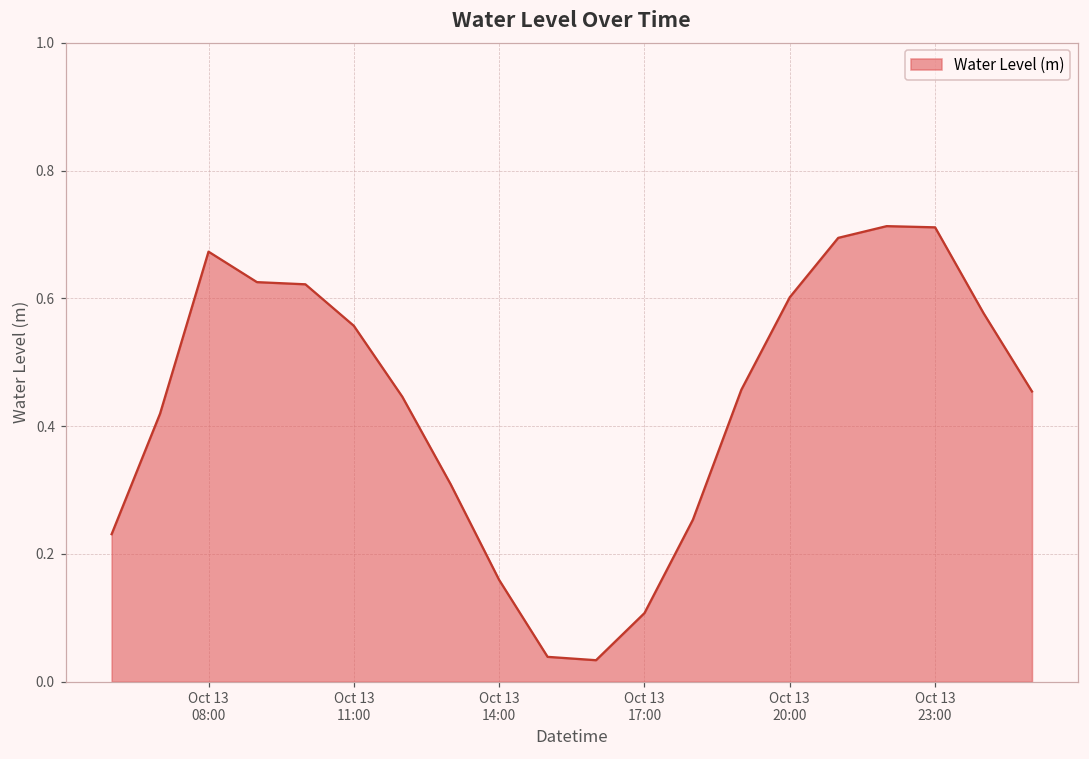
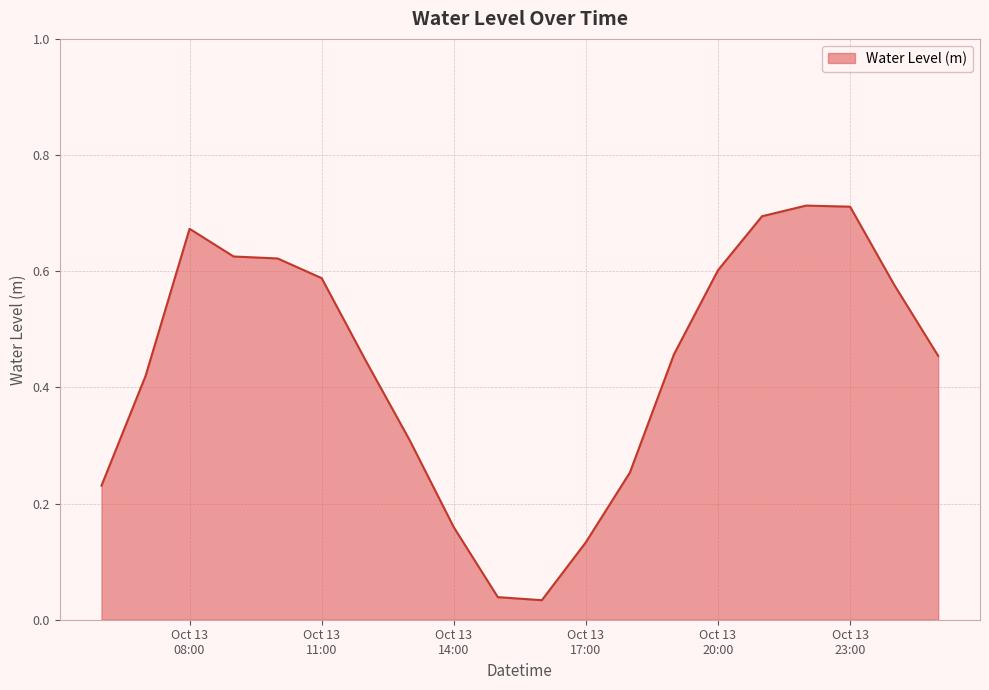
Oct 13 11:00: 0.56 -> 0.59
Oct 13 17:00: 0.11 -> 0.13
